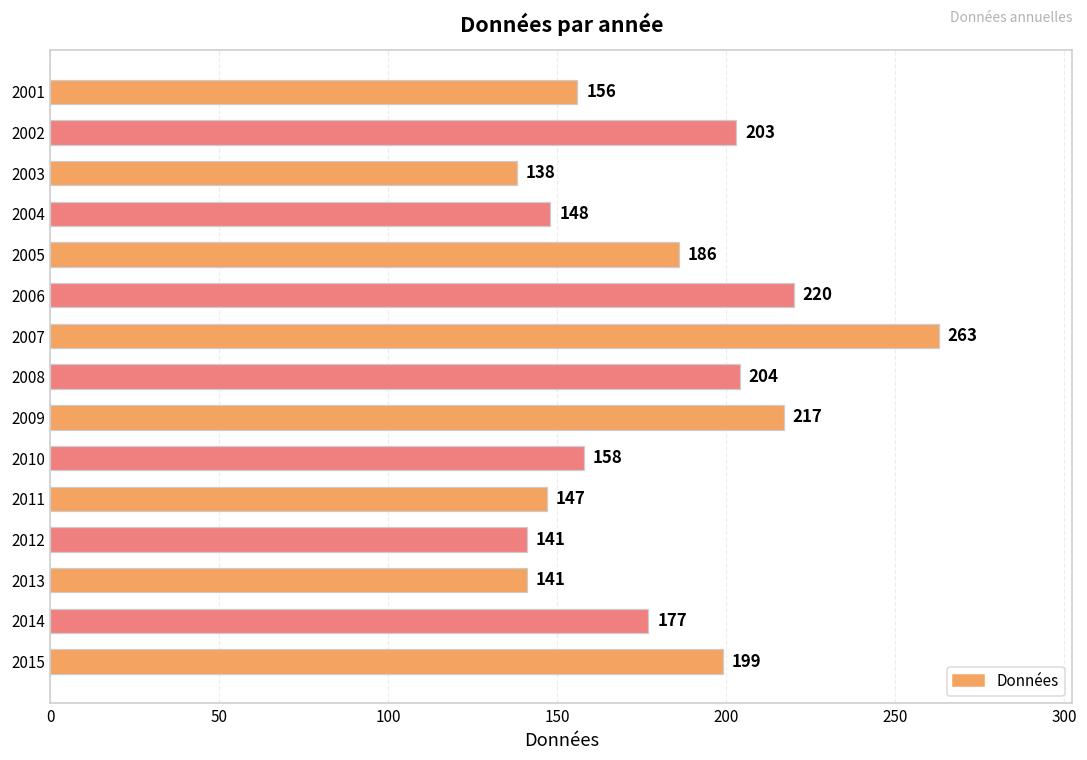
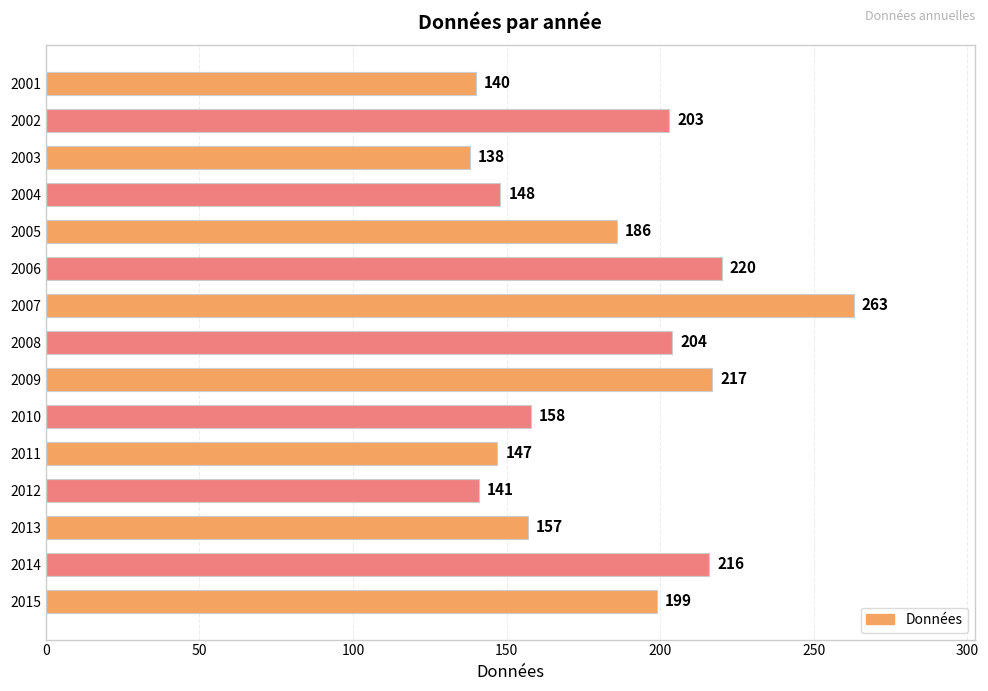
2001: 156 -> 140
2013: 141 -> 157
2014: 177 -> 216
